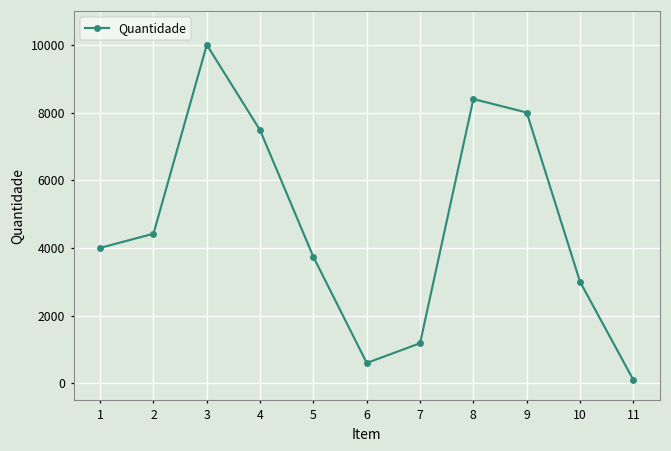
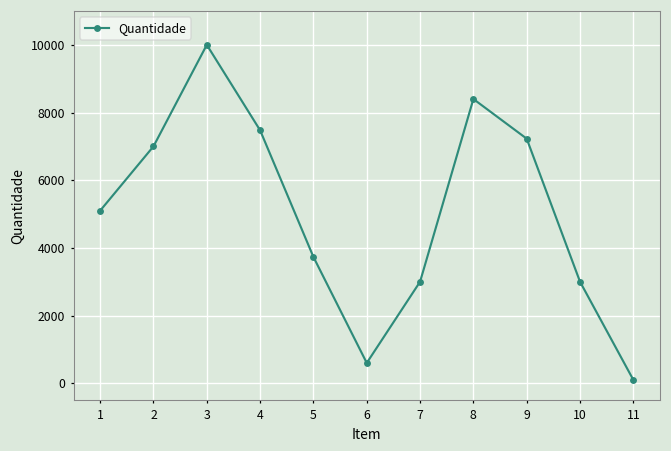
1: 4000 -> 5100
2: 4400 -> 7000
7: 1200 -> 3000
9: 8000 -> 7200
